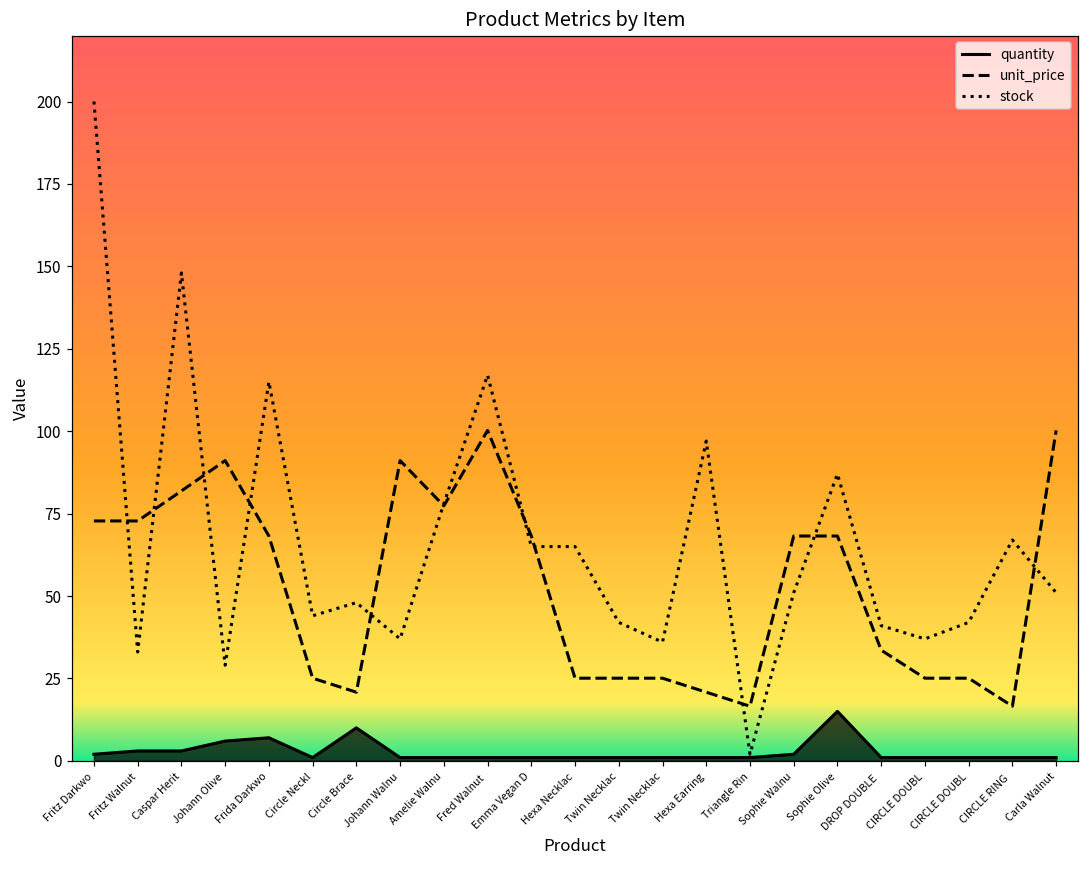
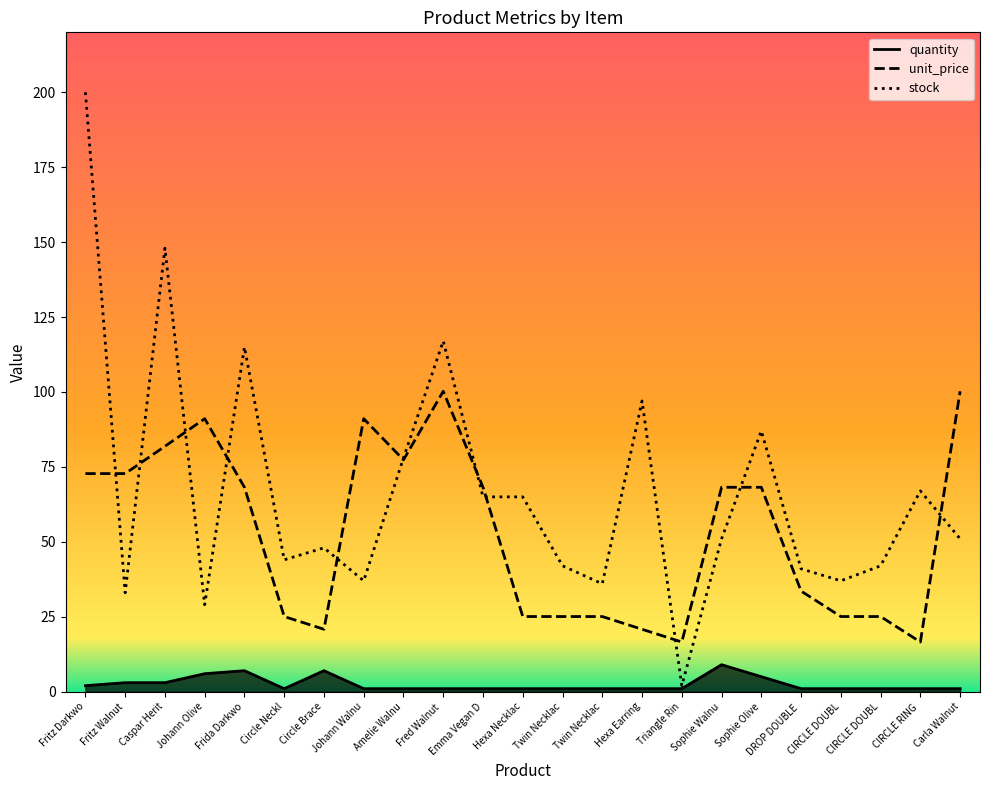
quantity, Circle Brace: 10 -> 7
quantity, Sophie Walnu: 2 -> 9
quantity, Sophie Olive: 15 -> 5
